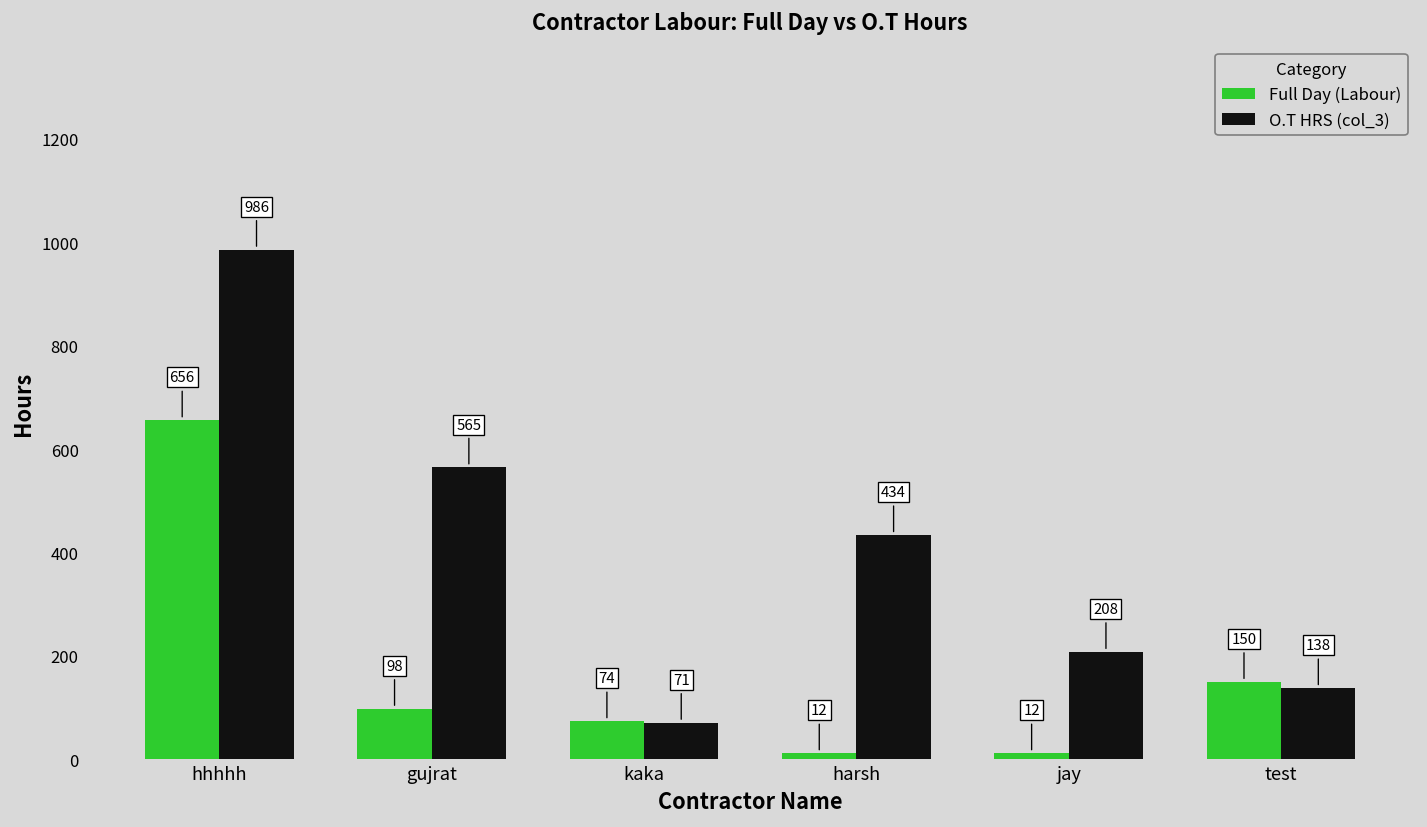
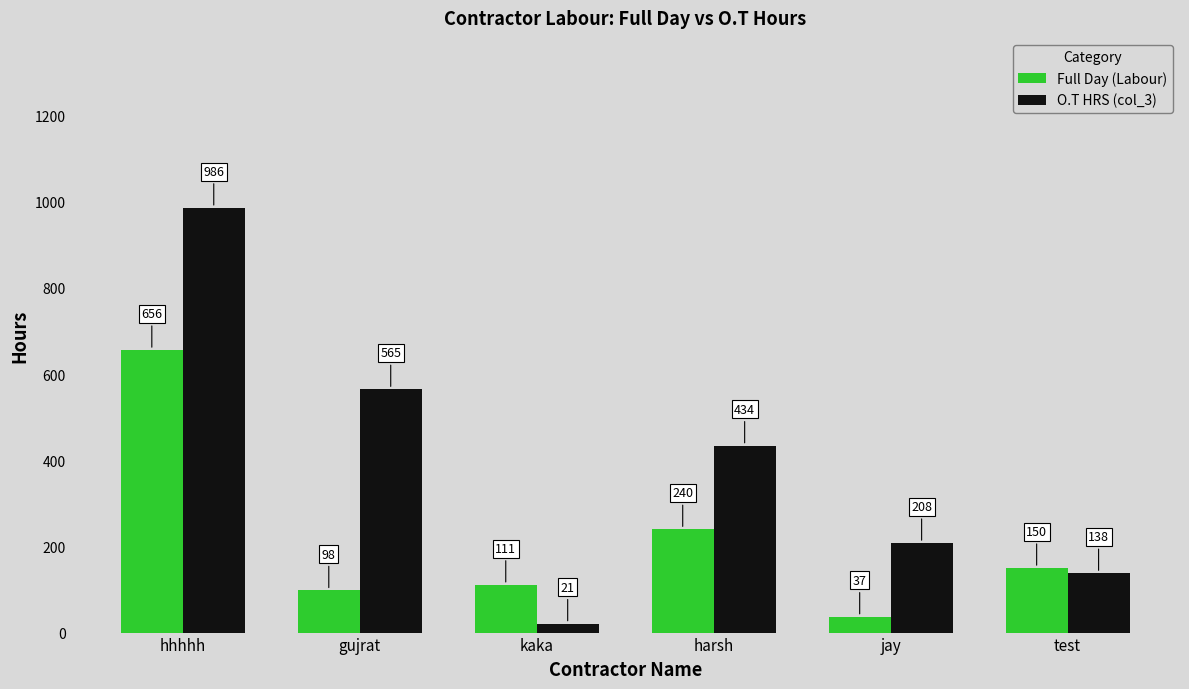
Full Day (Labour), kaka: 74 -> 111
O.T HRS (col_3), kaka: 71 -> 21
Full Day (Labour), harsh: 12 -> 240
Full Day (Labour), jay: 12 -> 37
